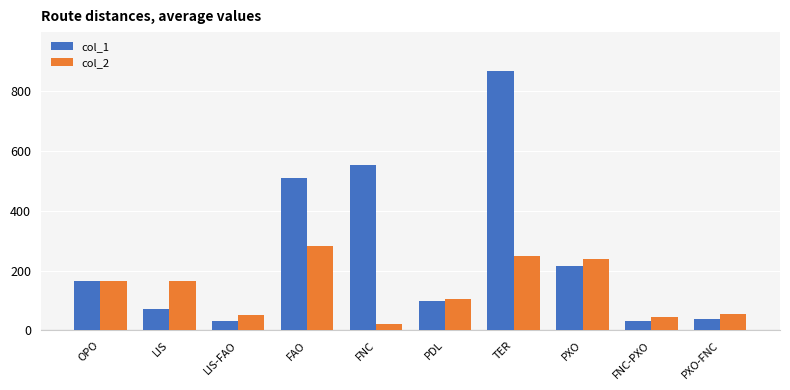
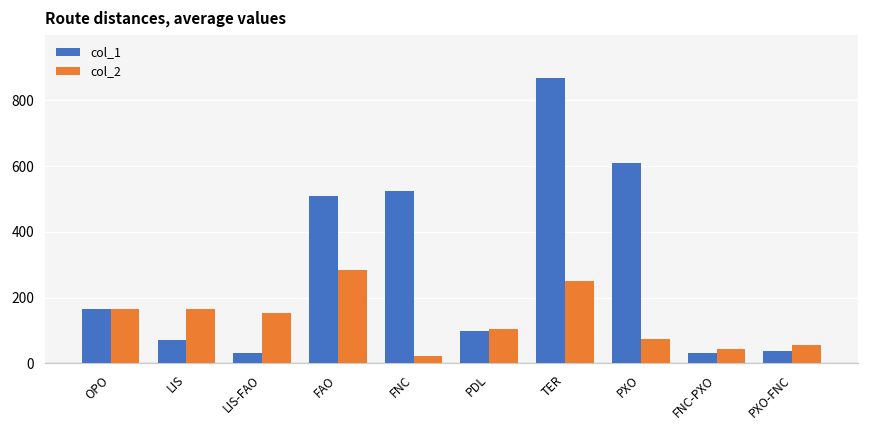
col_2, LIS-FAO: 50 -> 150
col_1, FNC: 550 -> 520
col_1, PXO: 220 -> 610
col_2, PXO: 240 -> 70
